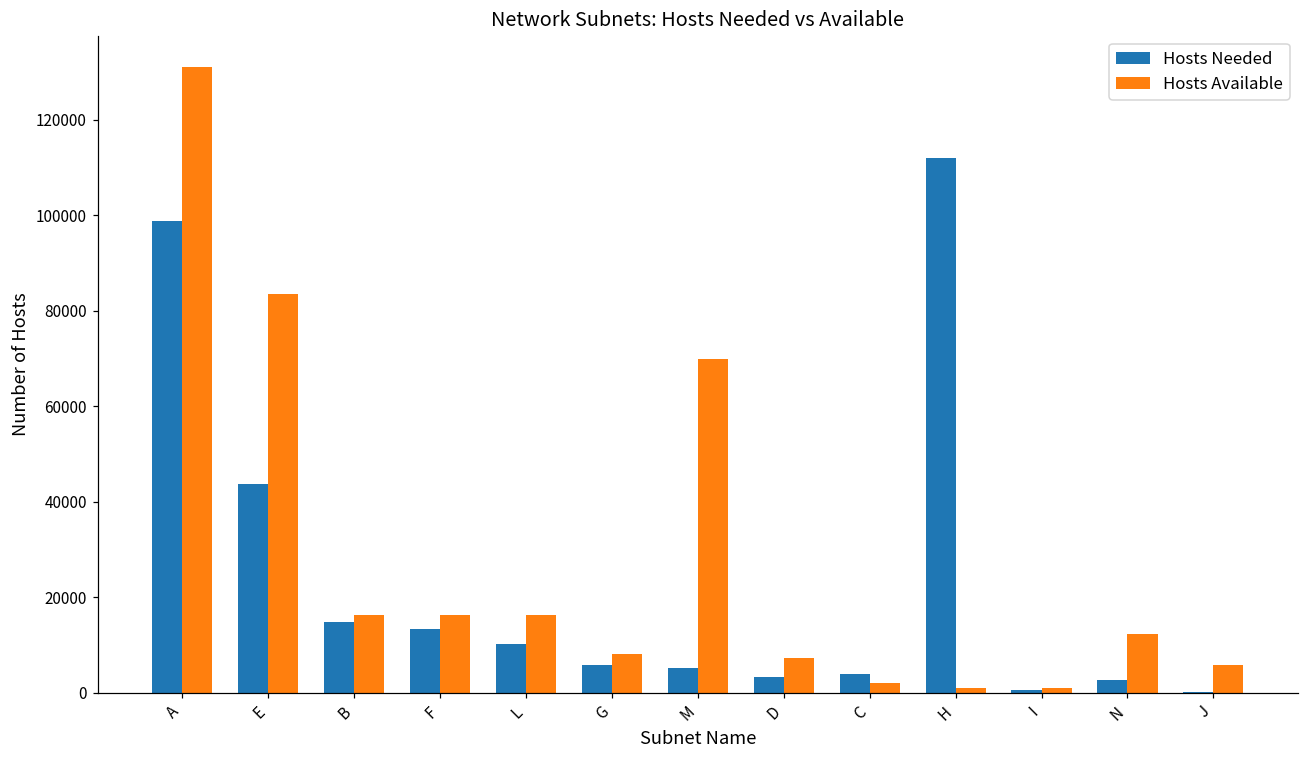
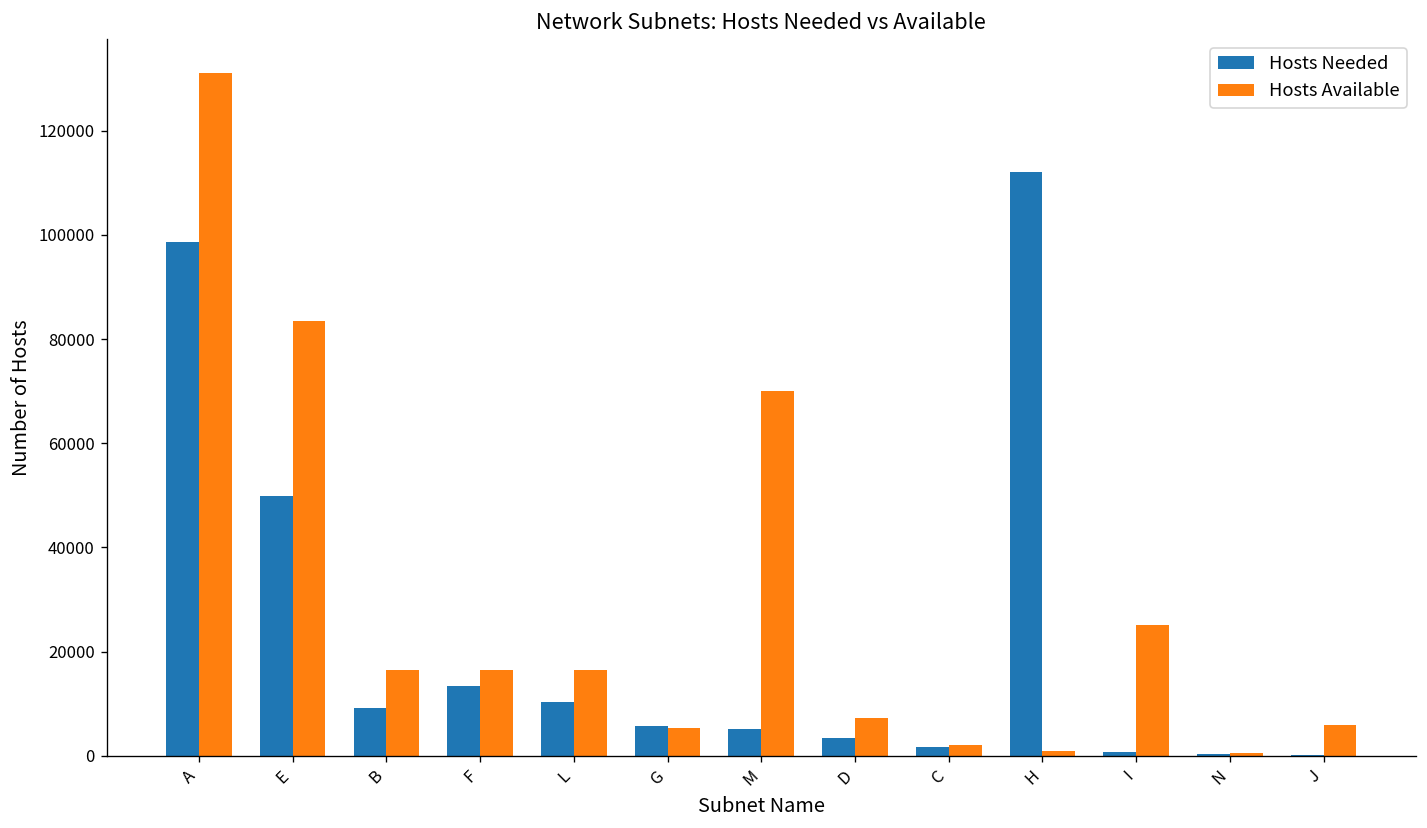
Hosts Needed, E: 44000 -> 50000
Hosts Needed, B: 15000 -> 9000
Hosts Available, G: 8000 -> 5000
Hosts Needed, C: 4000 -> 2000
Hosts Available, I: 1000 -> 25000
Hosts Needed, N: 3000 -> 0
Hosts Available, N: 12000 -> 1000
